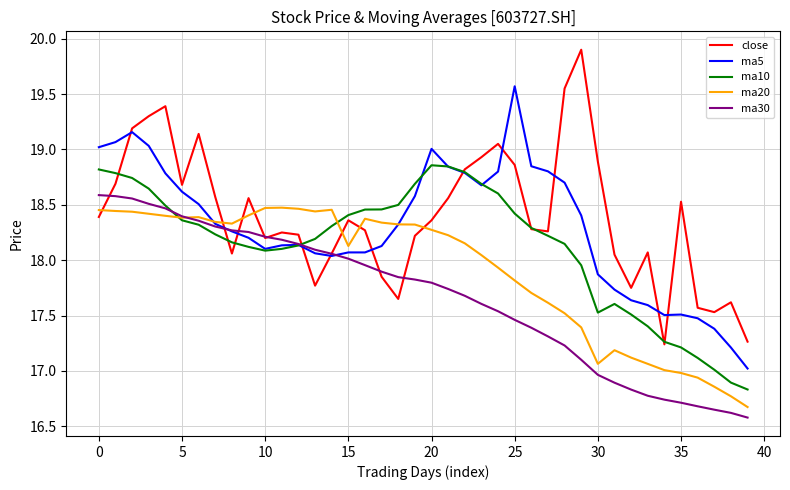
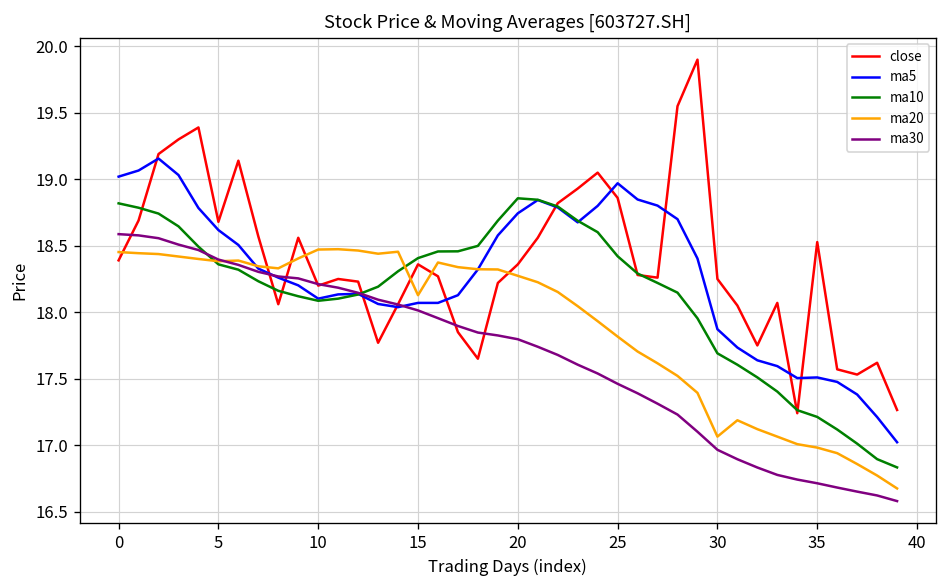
ma5, 20: 19.01 -> 18.74
ma5, 25: 19.57 -> 18.97
close, 30: 18.89 -> 18.25
ma10, 30: 17.53 -> 17.69
